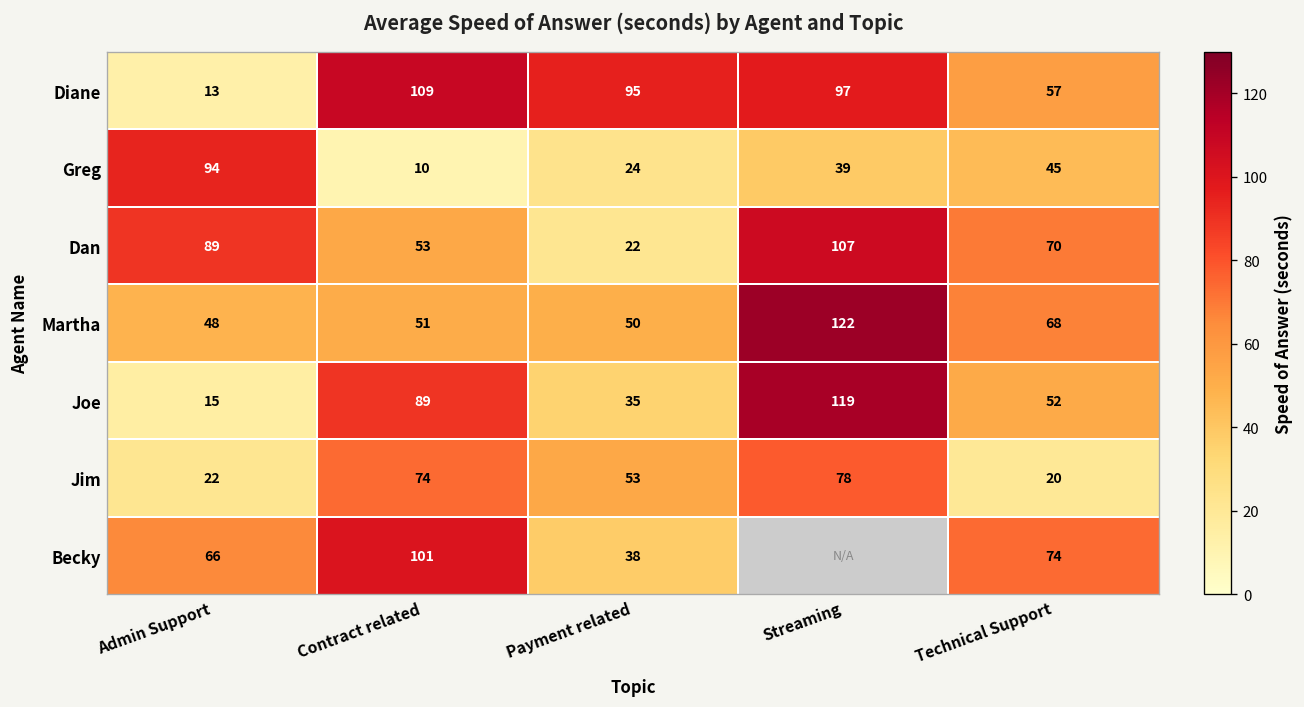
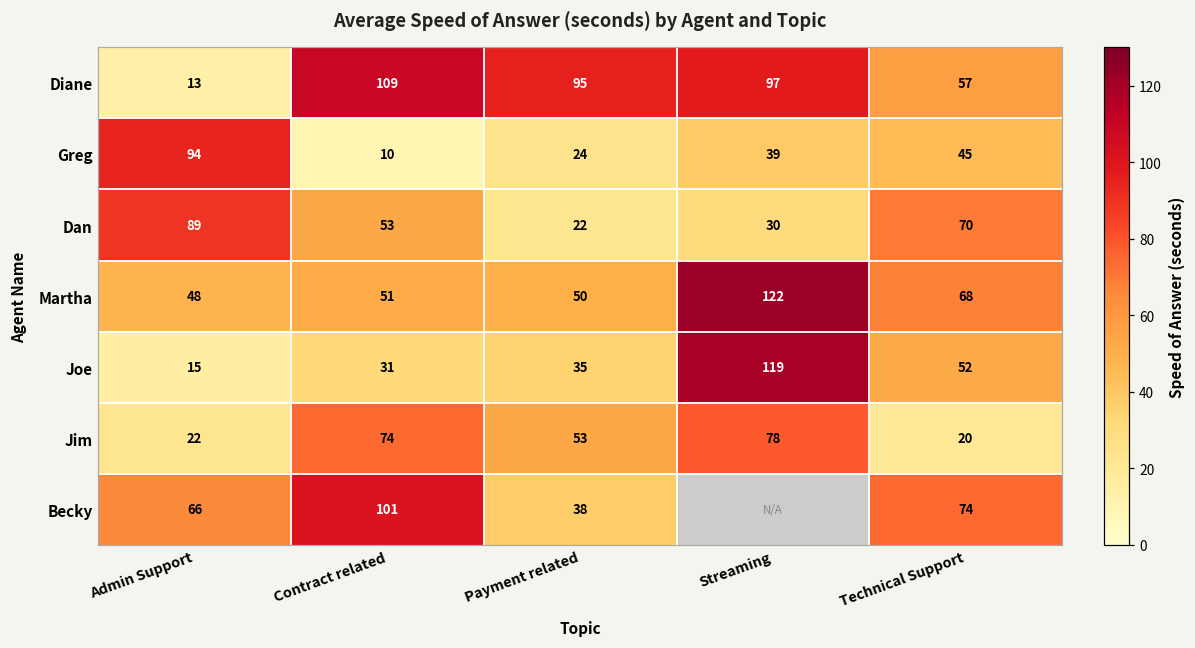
Dan, Streaming: 107 -> 30
Joe, Contract related: 89 -> 31
